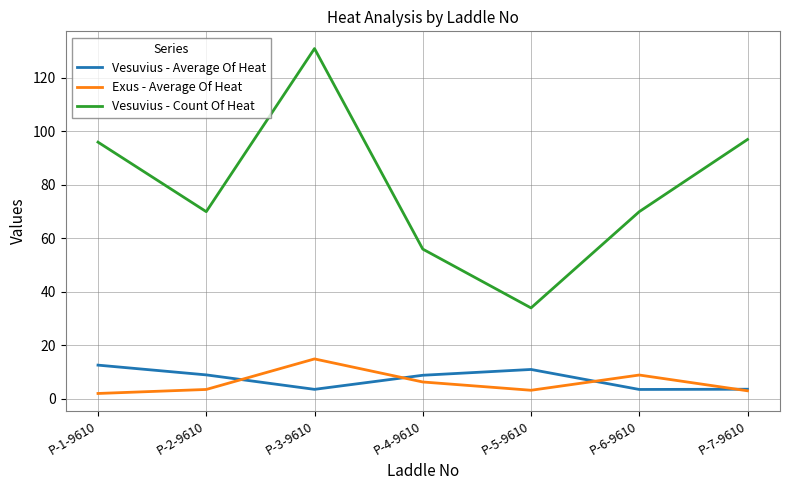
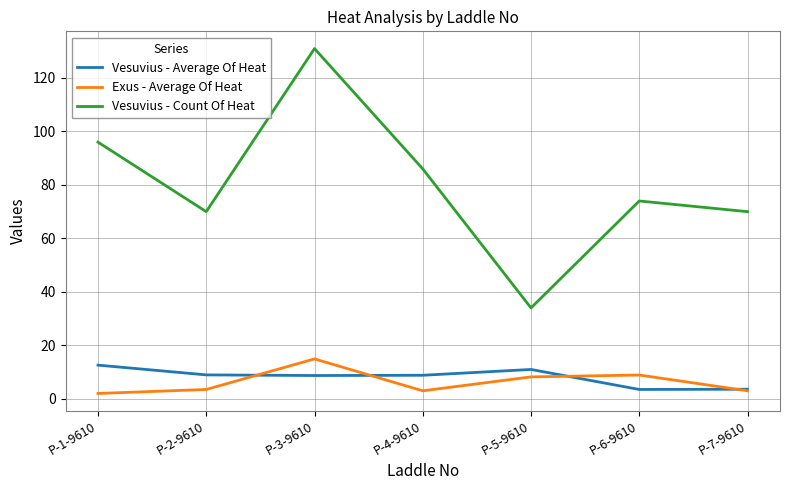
Vesuvius - Average Of Heat, P-3-9610: 4 -> 9
Exus - Average Of Heat, P-4-9610: 6 -> 3
Vesuvius - Count Of Heat, P-4-9610: 56 -> 86
Exus - Average Of Heat, P-5-9610: 3 -> 8
Vesuvius - Count Of Heat, P-6-9610: 70 -> 74
Vesuvius - Count Of Heat, P-7-9610: 97 -> 70
